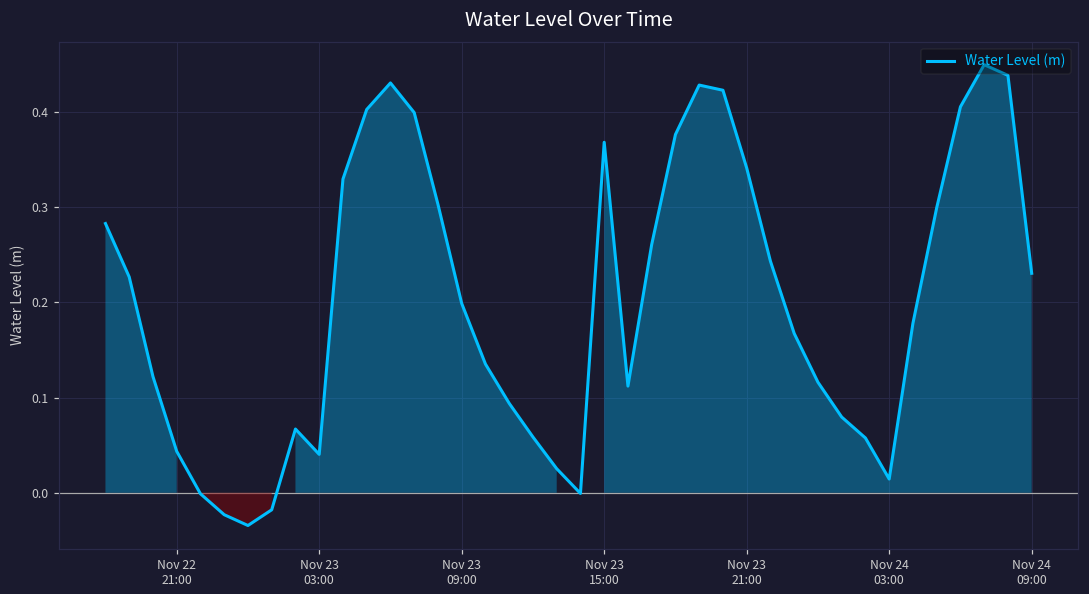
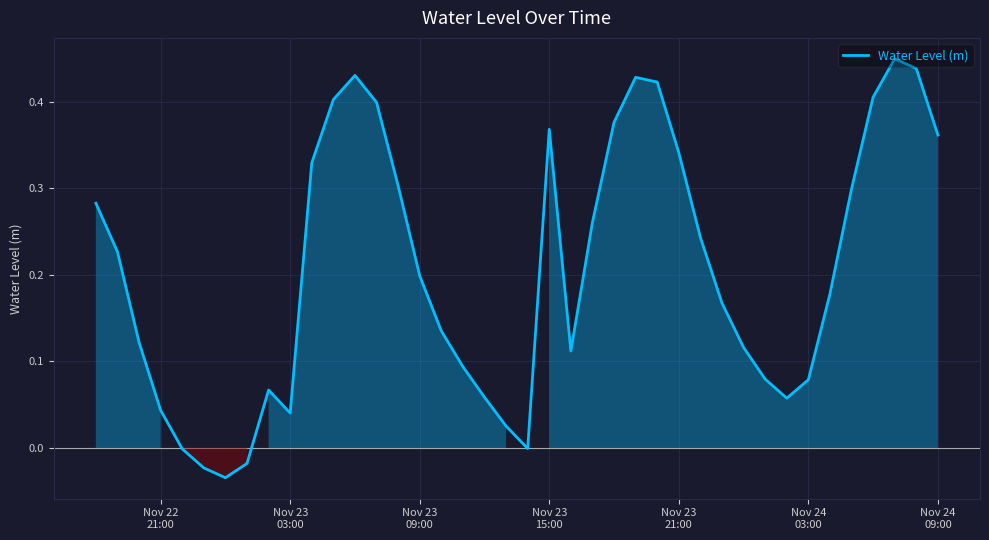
Nov 24 03:00: 0.01 -> 0.08
Nov 24 09:00: 0.23 -> 0.36
